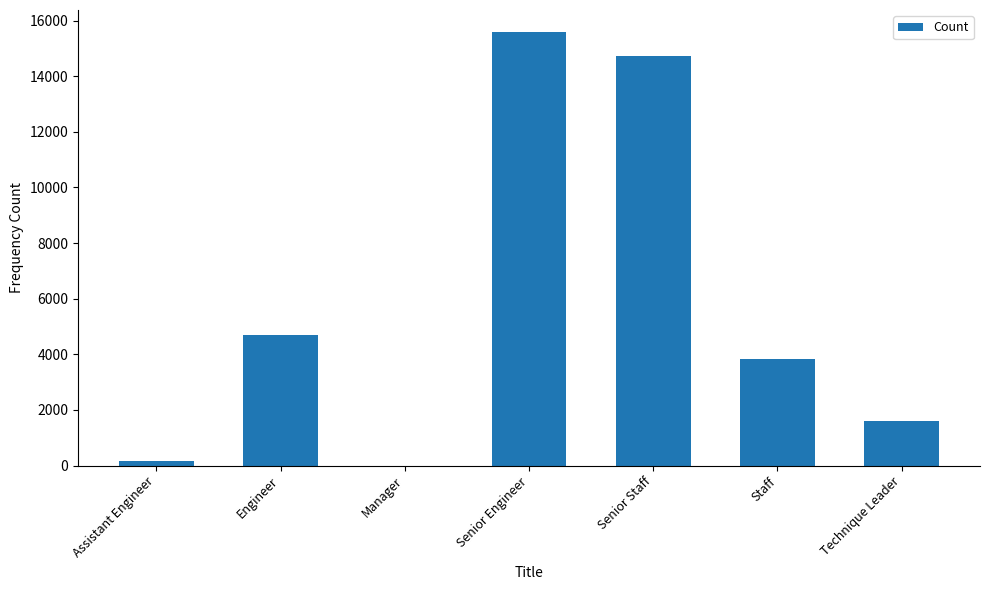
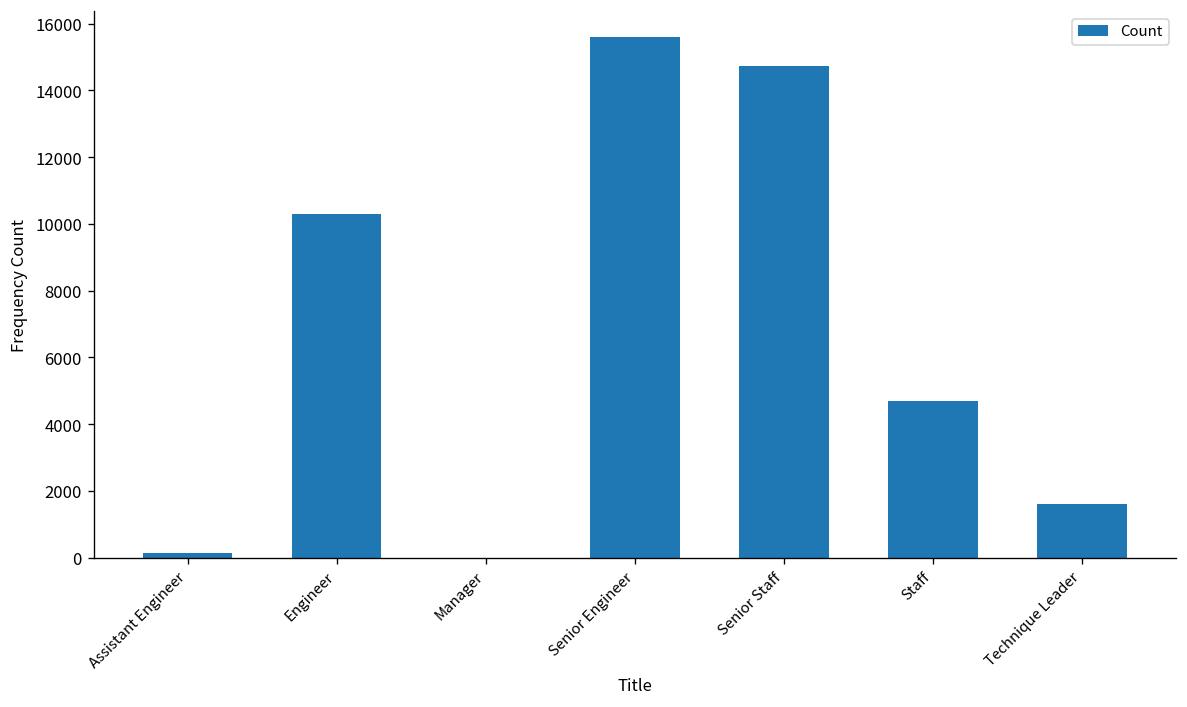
Engineer: 4700 -> 10300
Staff: 3800 -> 4700
